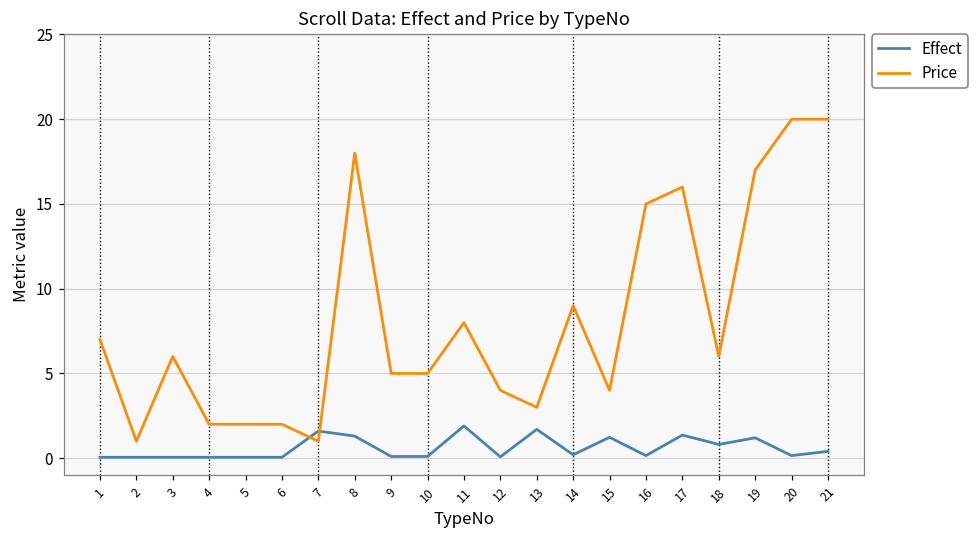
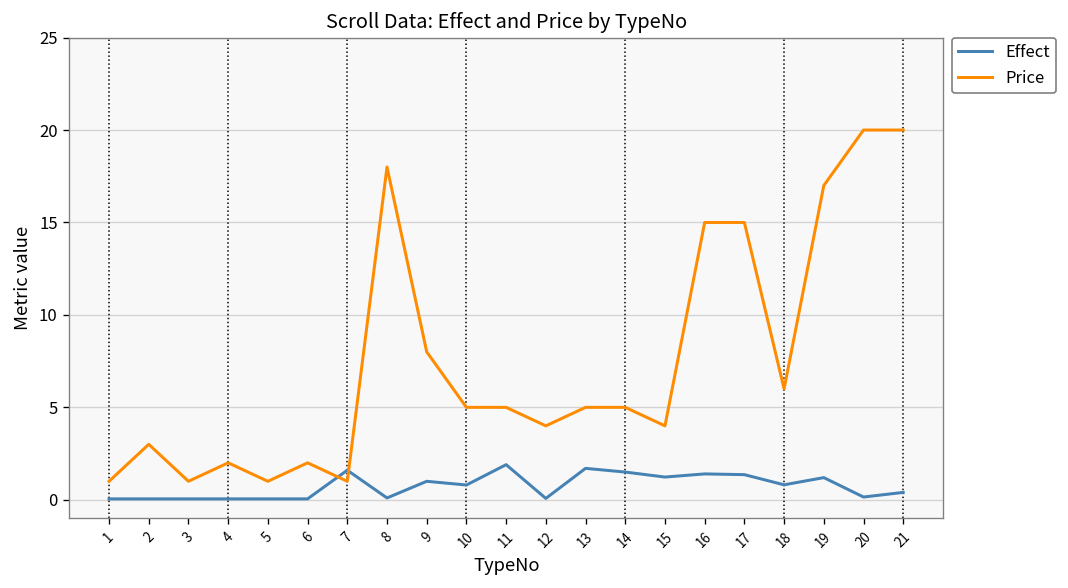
Price, 1: 7 -> 1
Price, 2: 1 -> 3
Price, 3: 6 -> 1
Price, 5: 2 -> 1
Effect, 8: 1.3 -> 0.1
Effect, 9: 0.1 -> 1.0
Price, 9: 5 -> 8
Effect, 10: 0.1 -> 0.8
Price, 11: 8 -> 5
Price, 13: 3 -> 5
Effect, 14: 0.2 -> 1.5
Price, 14: 9 -> 5
Effect, 16: 0.2 -> 1.4
Price, 17: 16 -> 15
